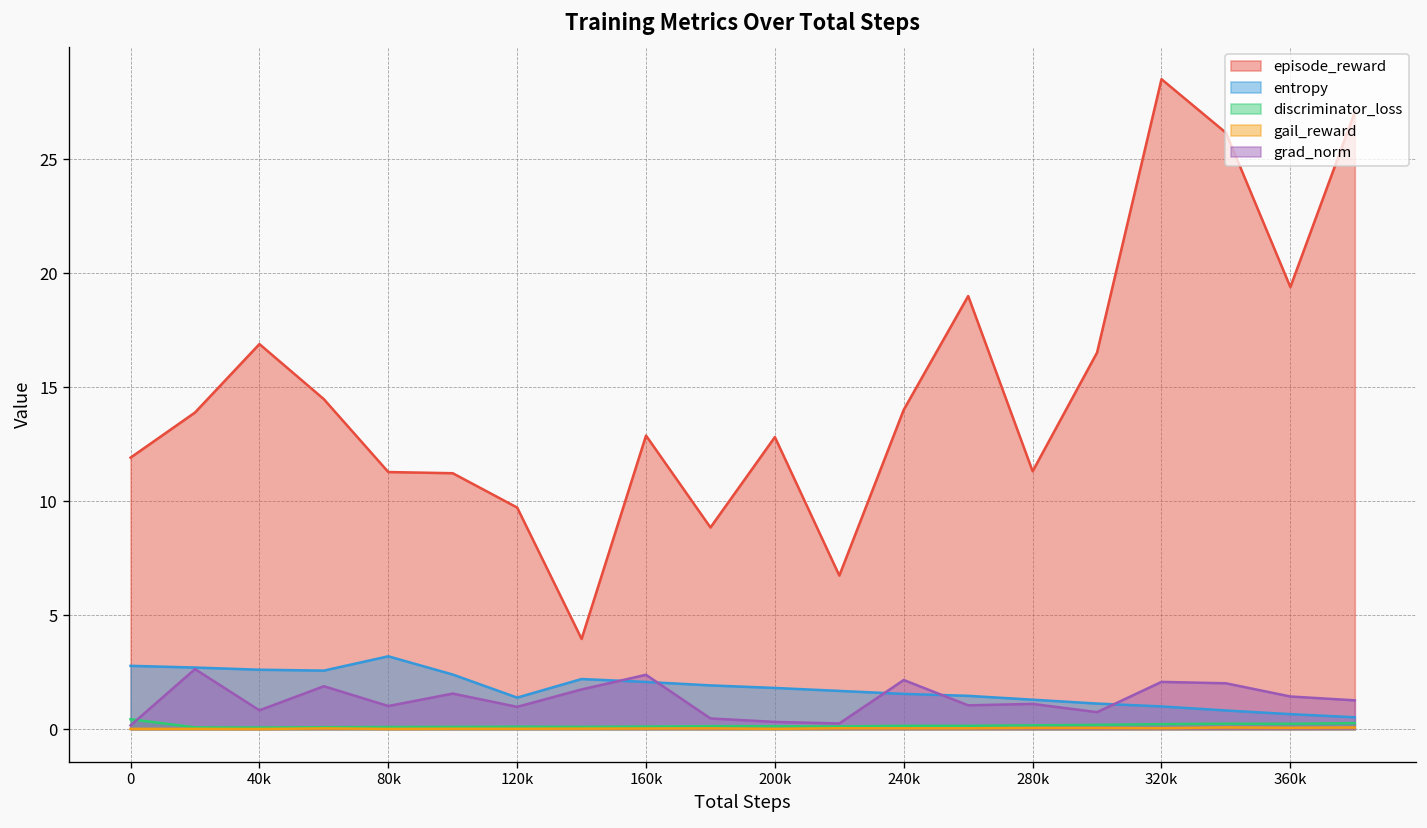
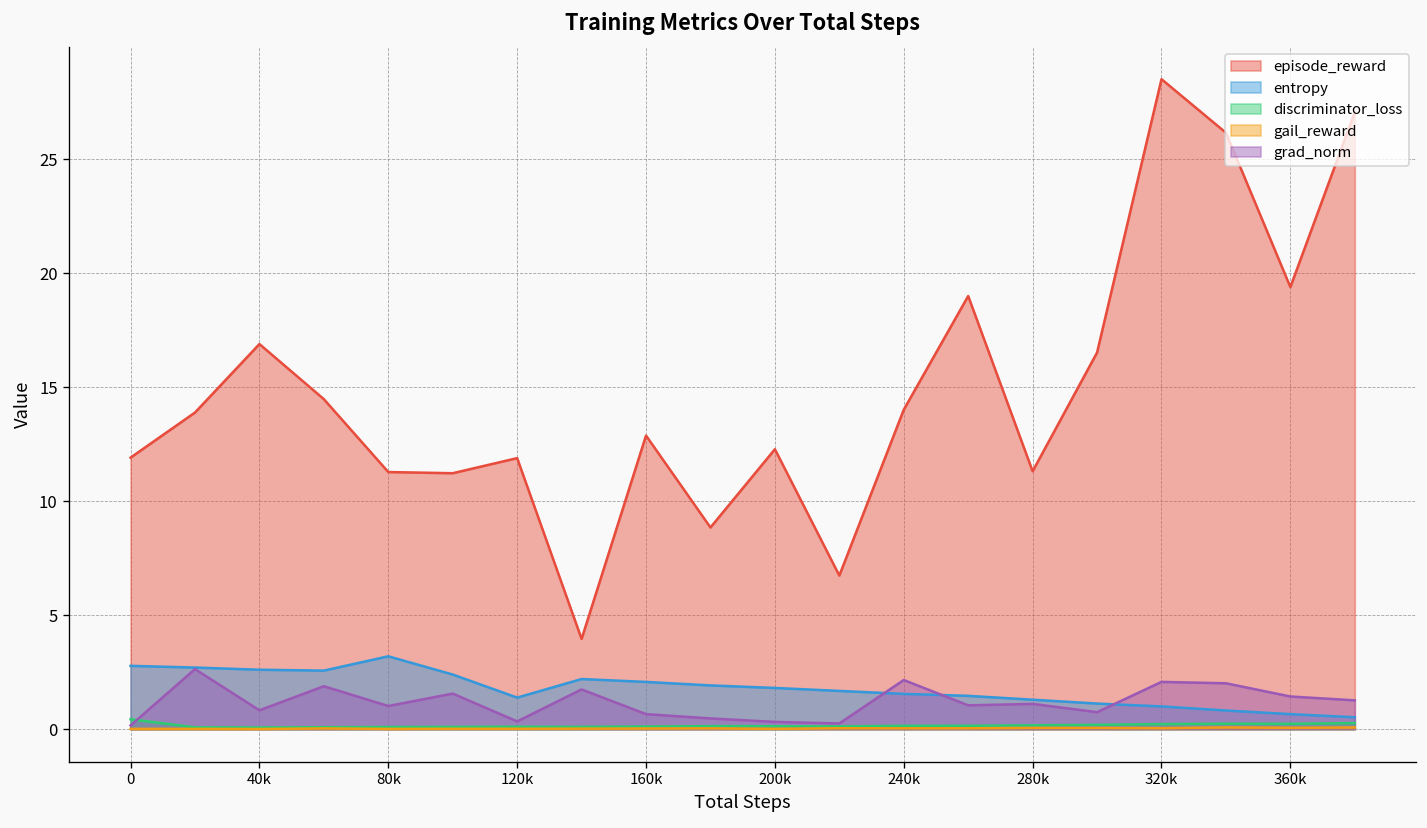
episode_reward, 120k: 9.7 -> 11.9
grad_norm, 120k: 1.0 -> 0.3
grad_norm, 160k: 2.4 -> 0.7
episode_reward, 200k: 12.8 -> 12.3
